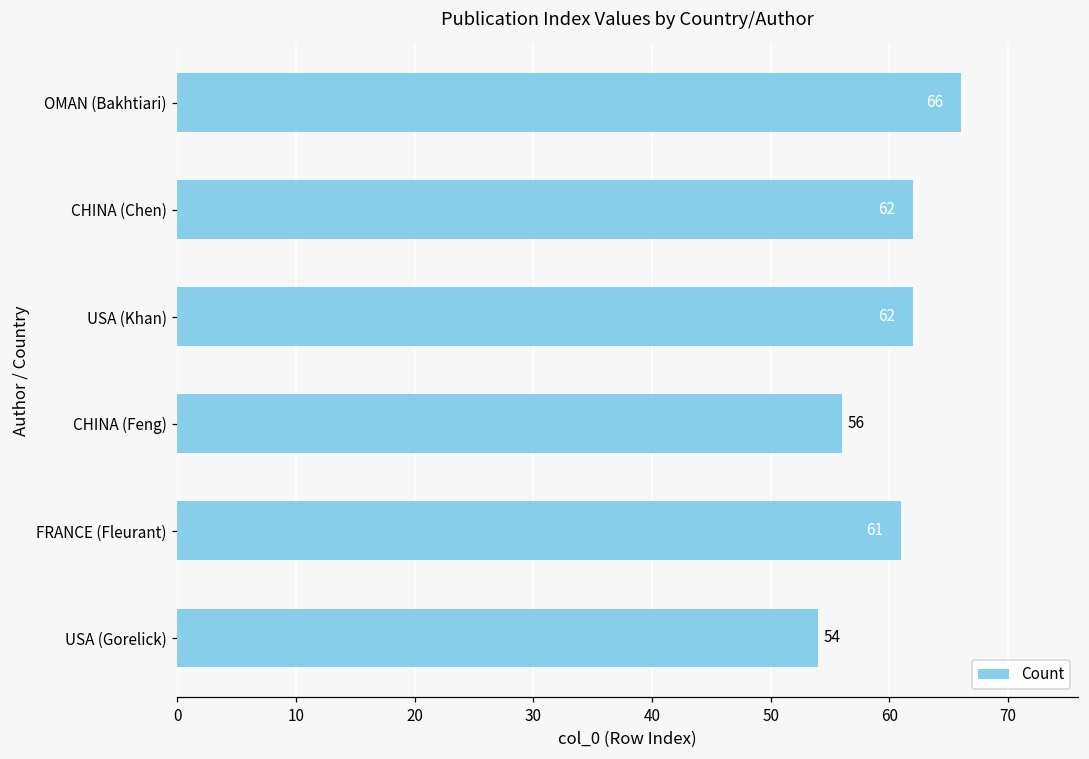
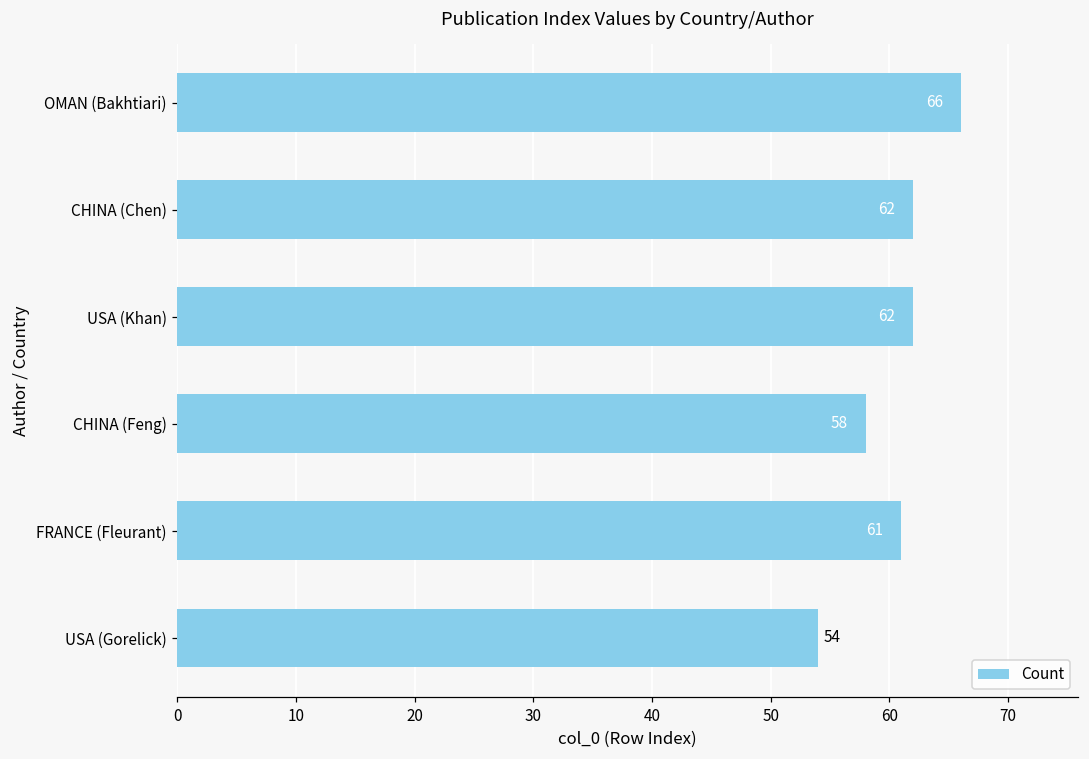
CHINA (Feng): 56 -> 58
